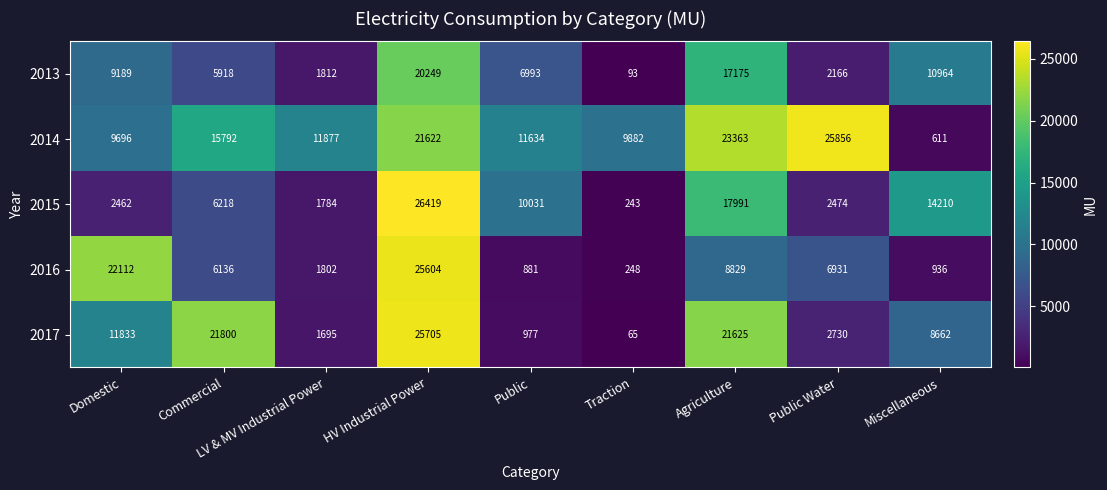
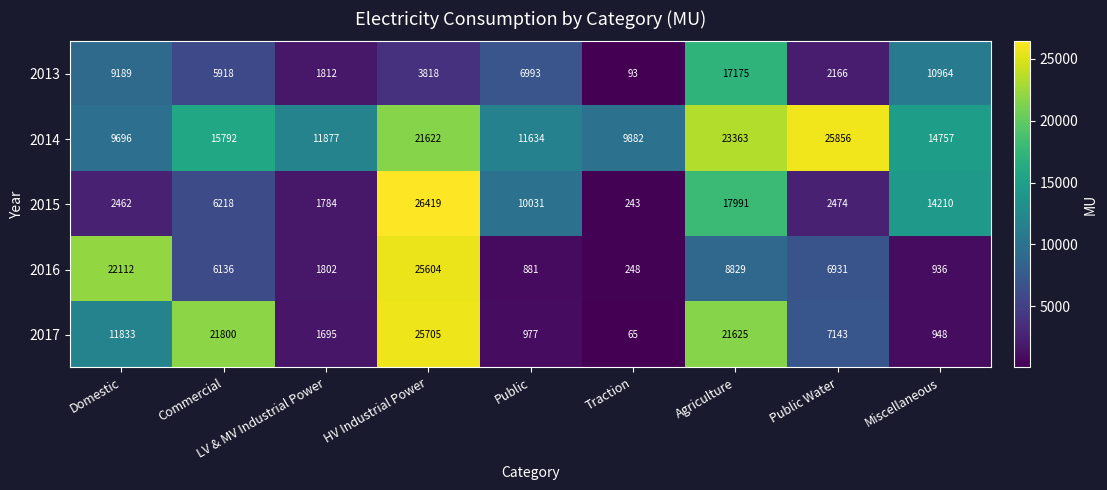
2013, HV Industrial Power: 20249 -> 3818
2014, Miscellaneous: 611 -> 14757
2017, Public Water: 2730 -> 7143
2017, Miscellaneous: 8662 -> 948
